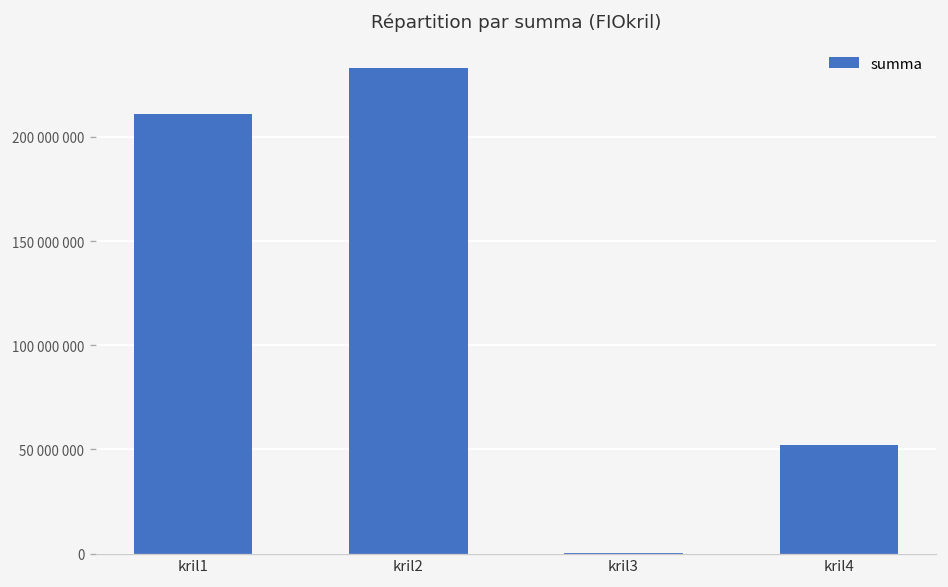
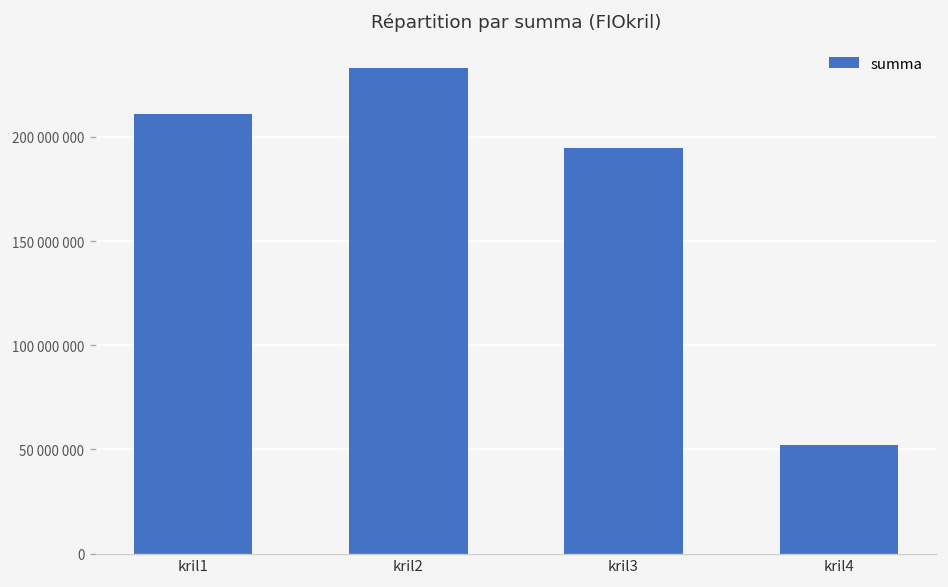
kril3: 0 -> 195000000
